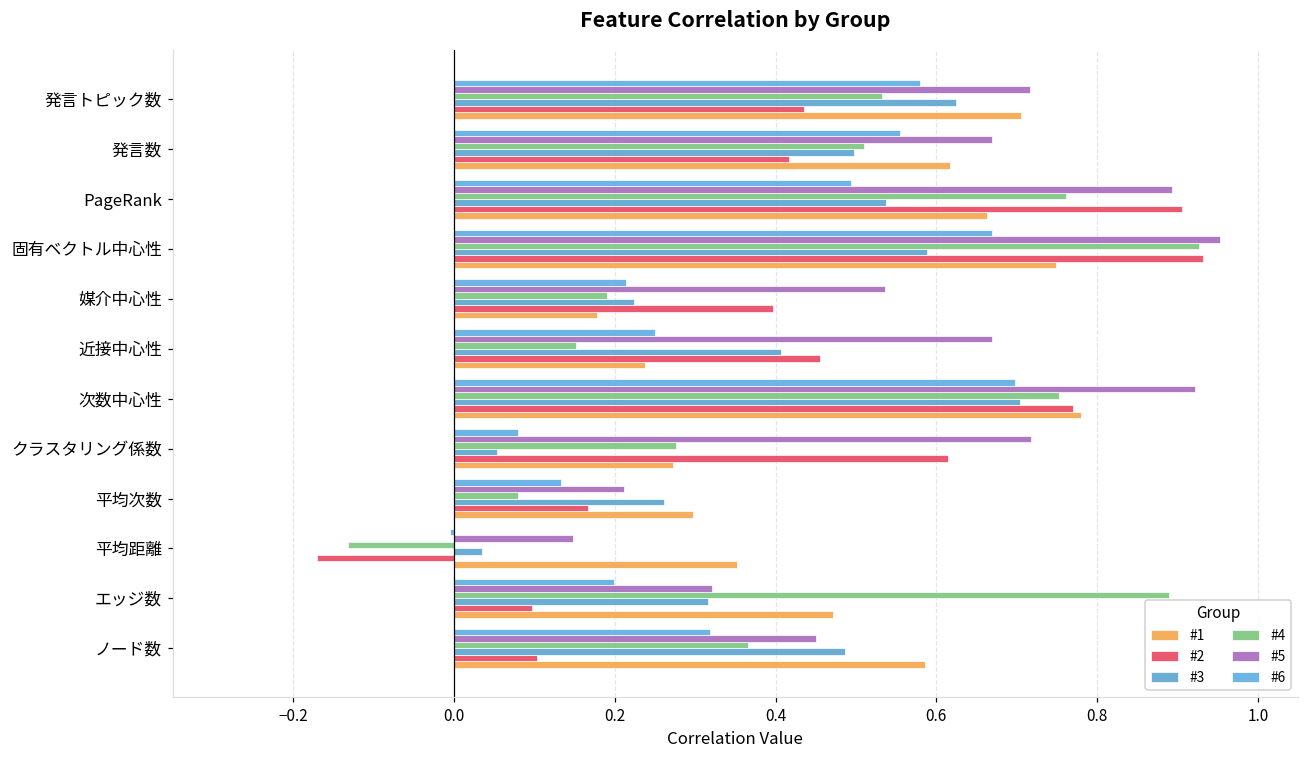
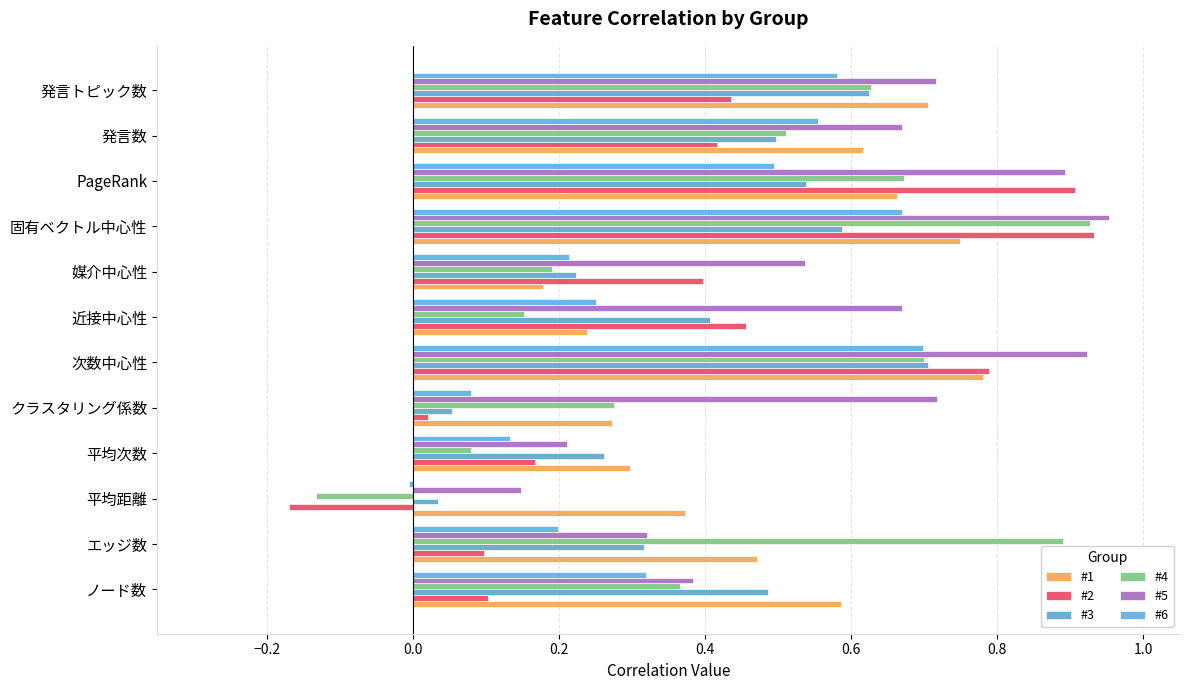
#4, 発言トピック数: 0.53 -> 0.63
#4, PageRank: 0.76 -> 0.67
#4, 次数中心性: 0.75 -> 0.70
#2, 次数中心性: 0.77 -> 0.79
#2, クラスタリング係数: 0.61 -> 0.02
#1, 平均距離: 0.35 -> 0.37
#5, ノード数: 0.45 -> 0.38
